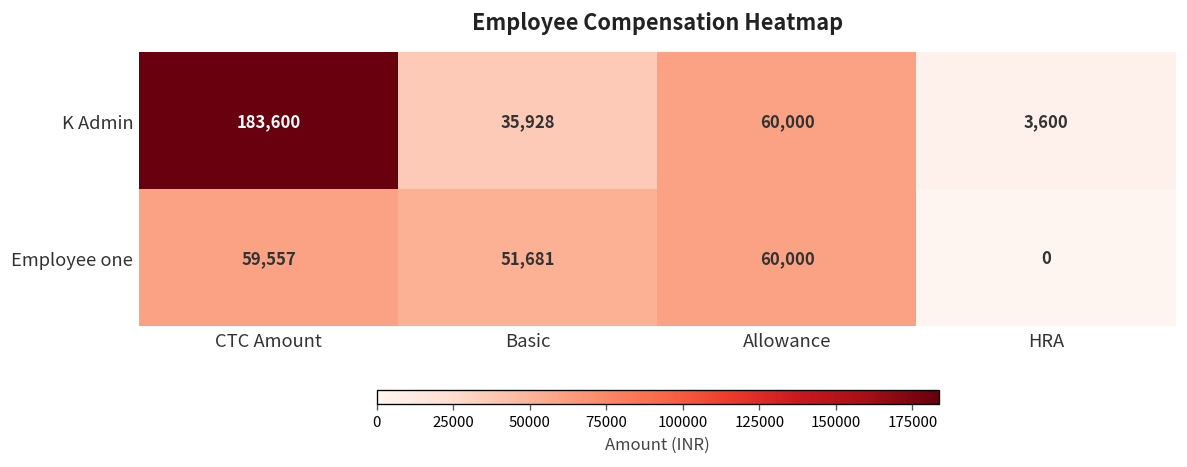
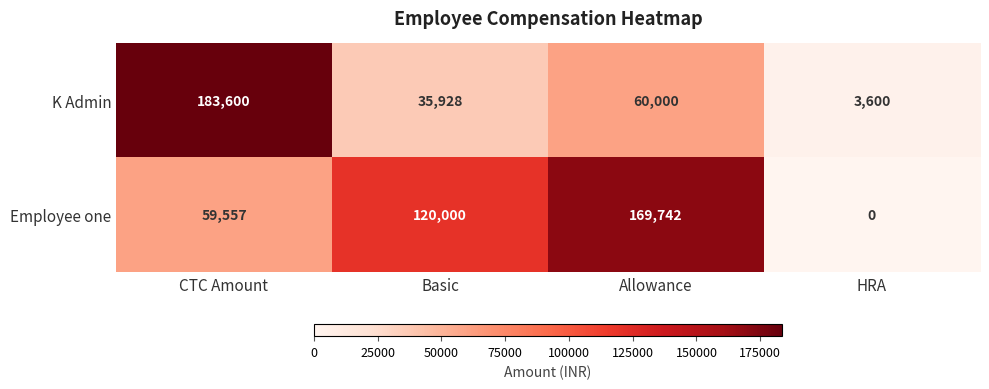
Employee one, Basic: 51,681 -> 120,000
Employee one, Allowance: 60,000 -> 169,742
